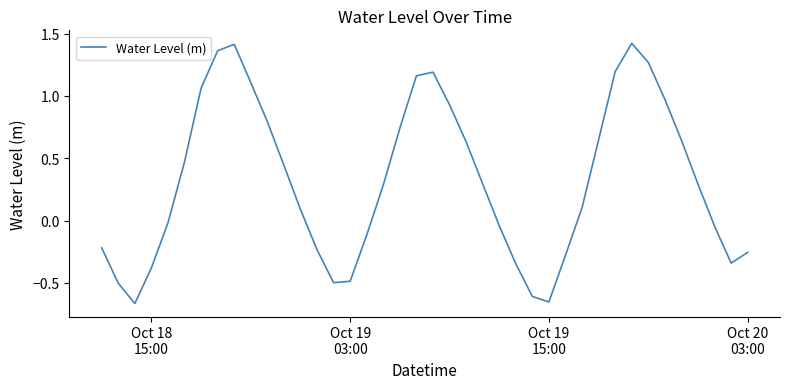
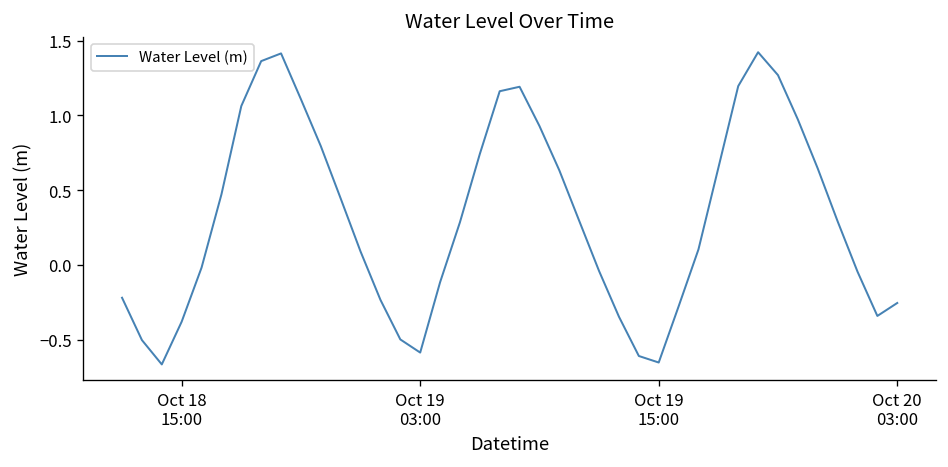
Oct 19 03:00: -0.49 -> -0.59
